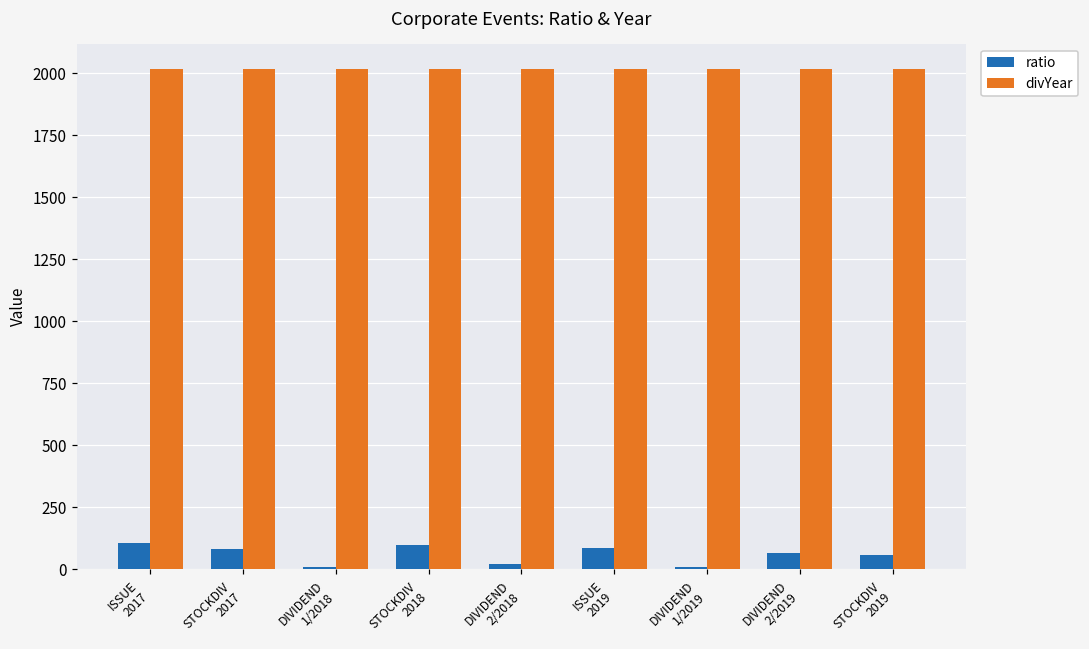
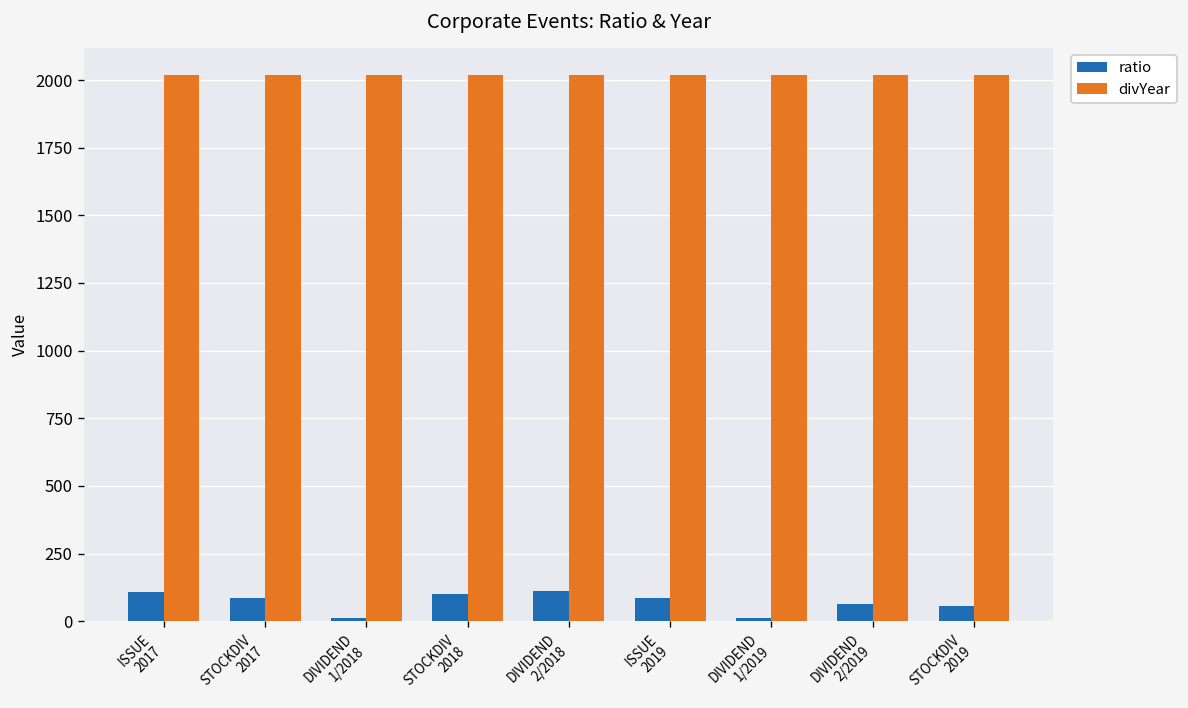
ratio, DIVIDEND 2/2018: 20 -> 110
